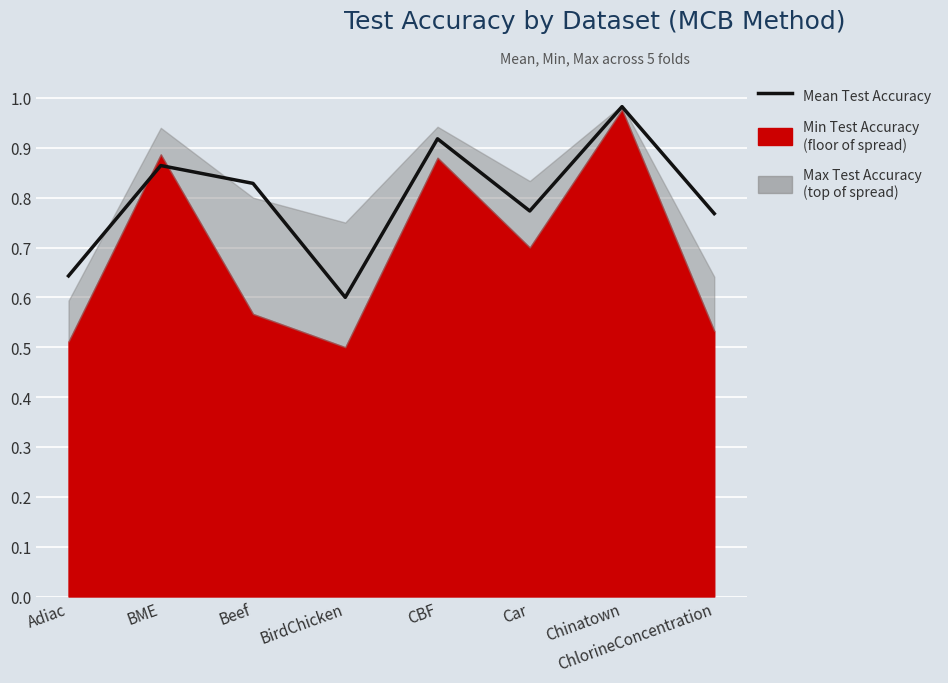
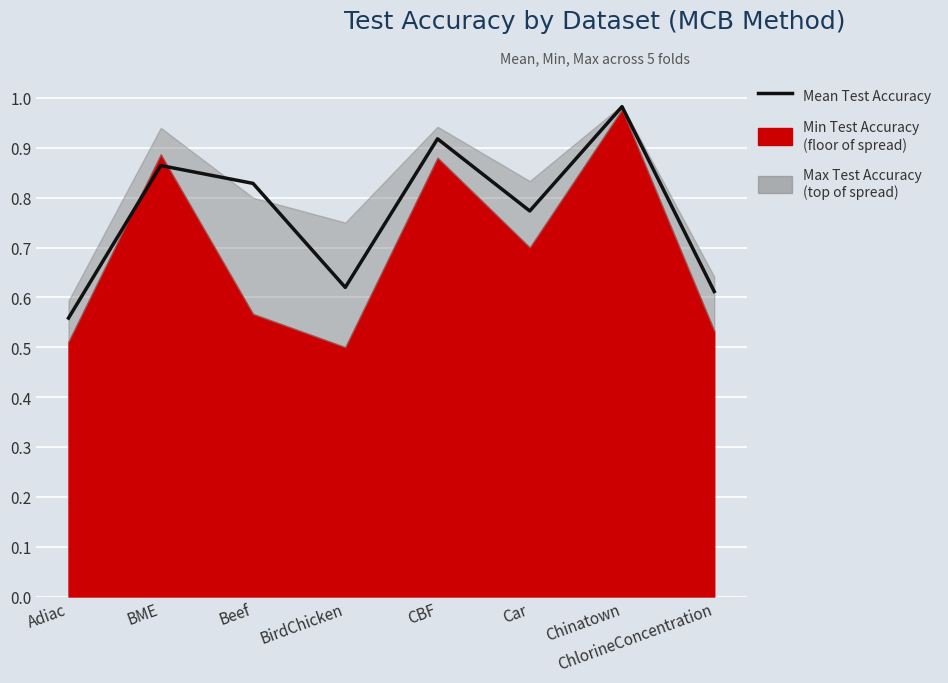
Mean Test Accuracy, Adiac: 0.64 -> 0.56
Mean Test Accuracy, BirdChicken: 0.60 -> 0.62
Mean Test Accuracy, ChlorineConcentration: 0.77 -> 0.61
